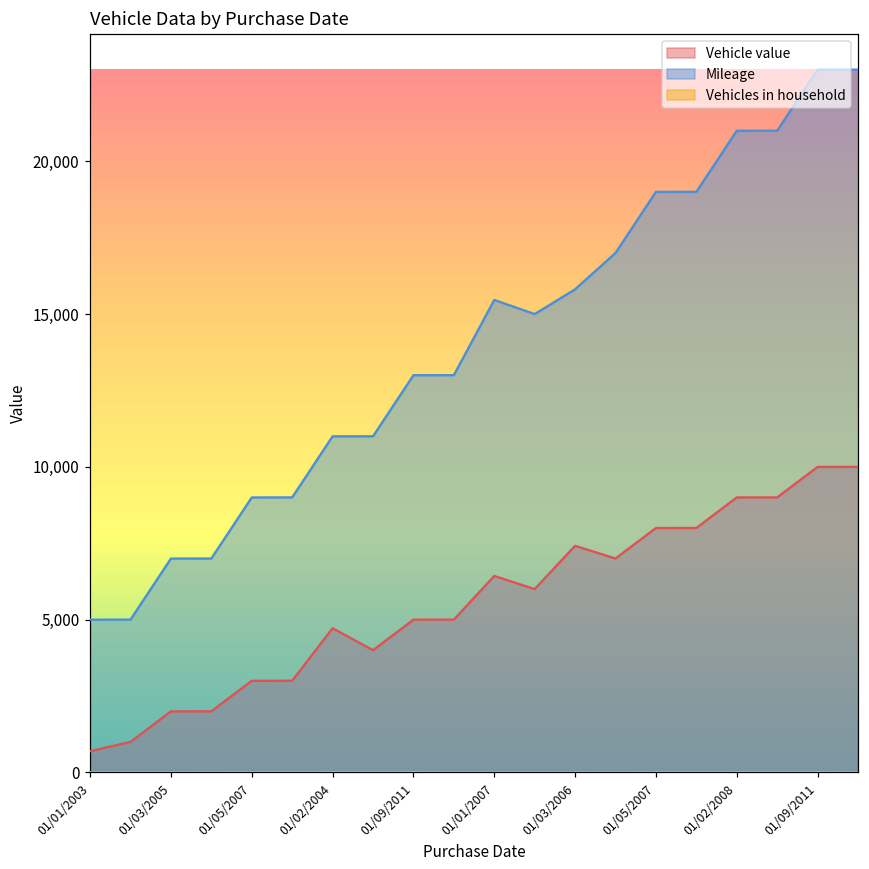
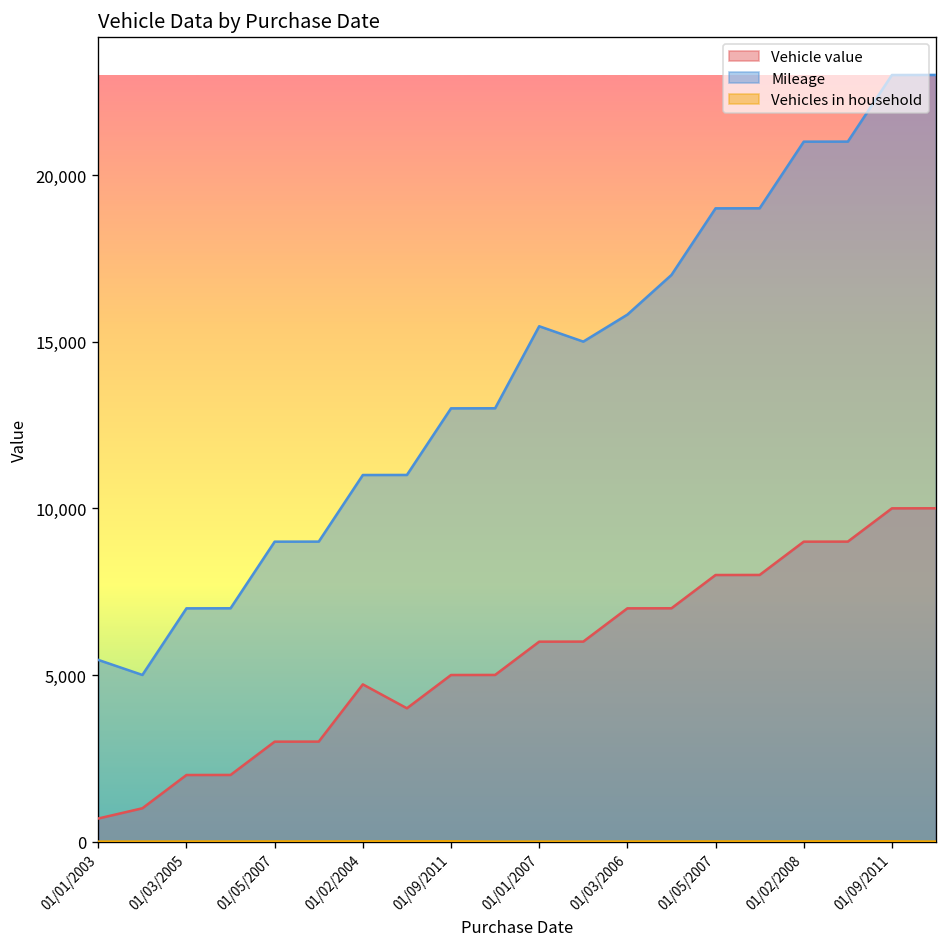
Mileage, 01/01/2003: 5,000 -> 5,500
Vehicle value, 01/01/2007: 6,400 -> 6,000
Vehicle value, 01/03/2006: 7,400 -> 7,000
